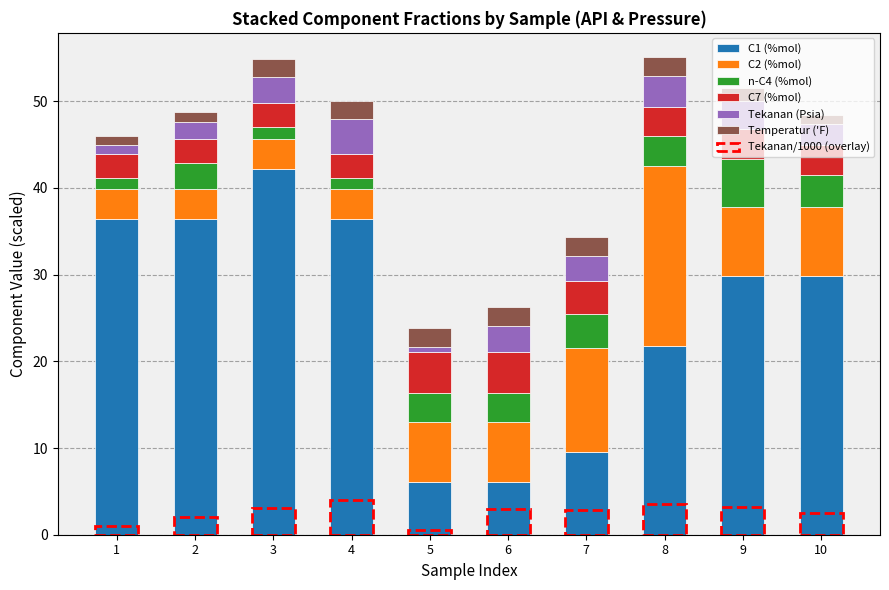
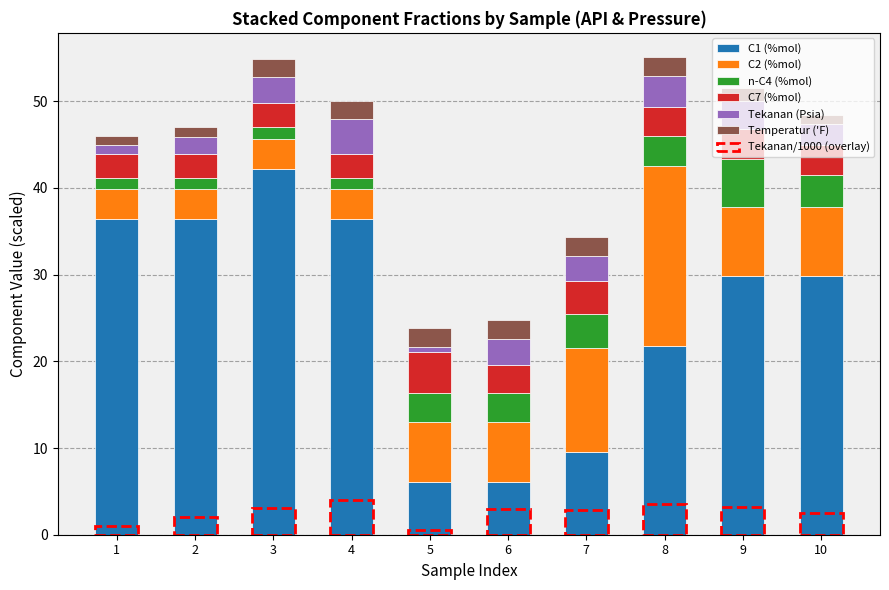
n-C4 (%mol), 2: 3 -> 1
C7 (%mol), 6: 5 -> 3
